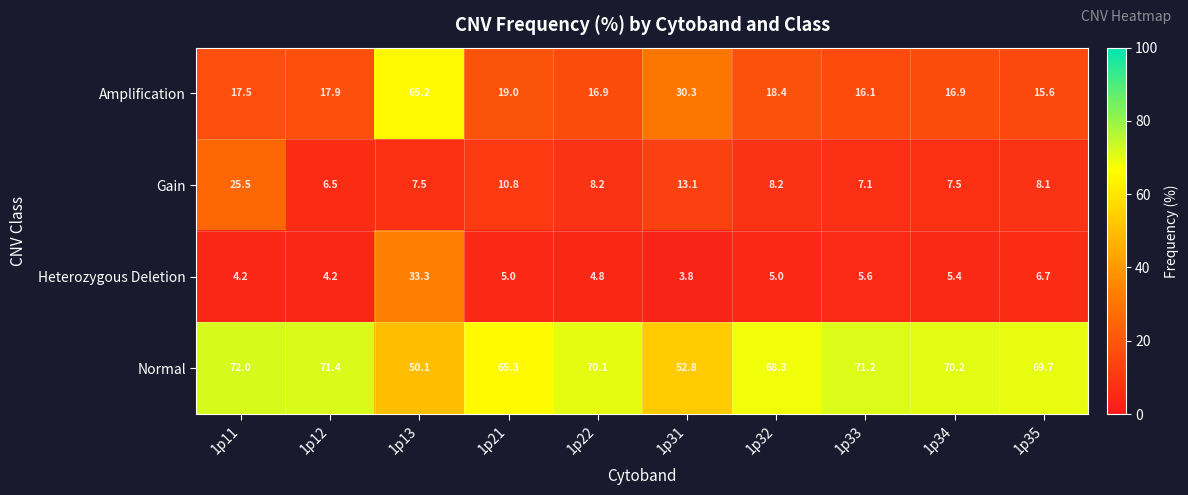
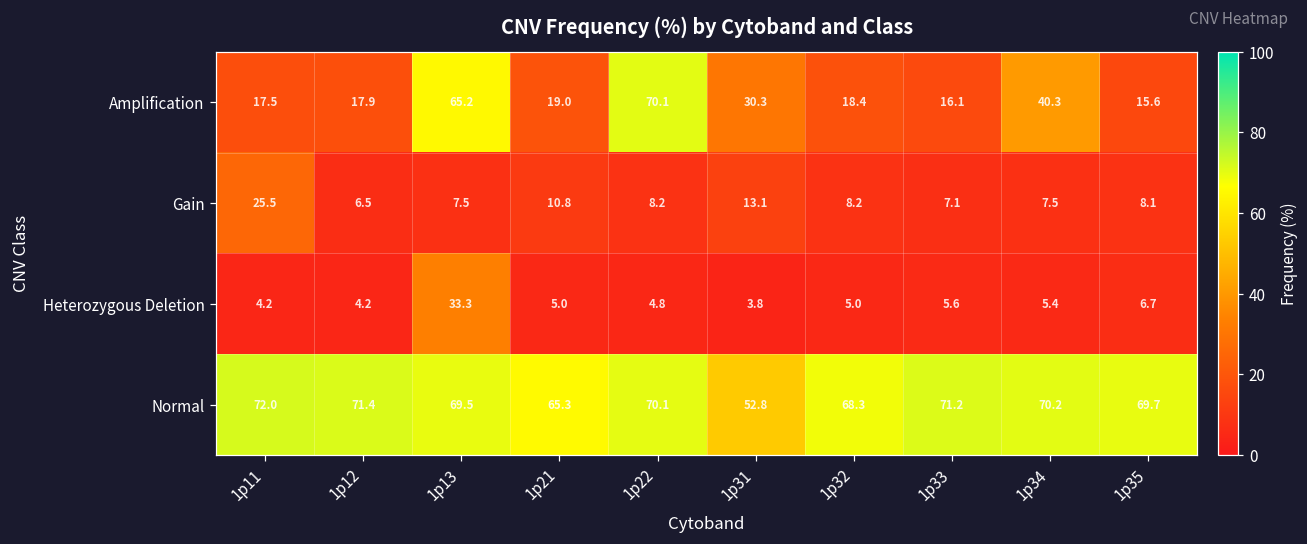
Amplification, 1p22: 16.9 -> 70.1
Amplification, 1p34: 16.9 -> 40.3
Normal, 1p13: 50.1 -> 69.5
